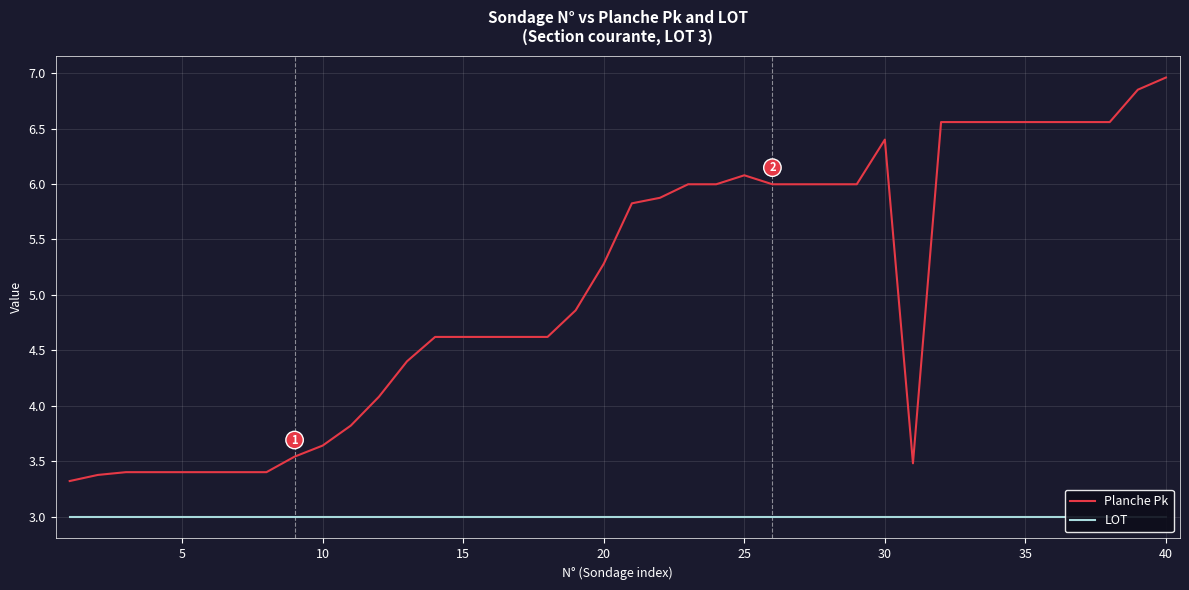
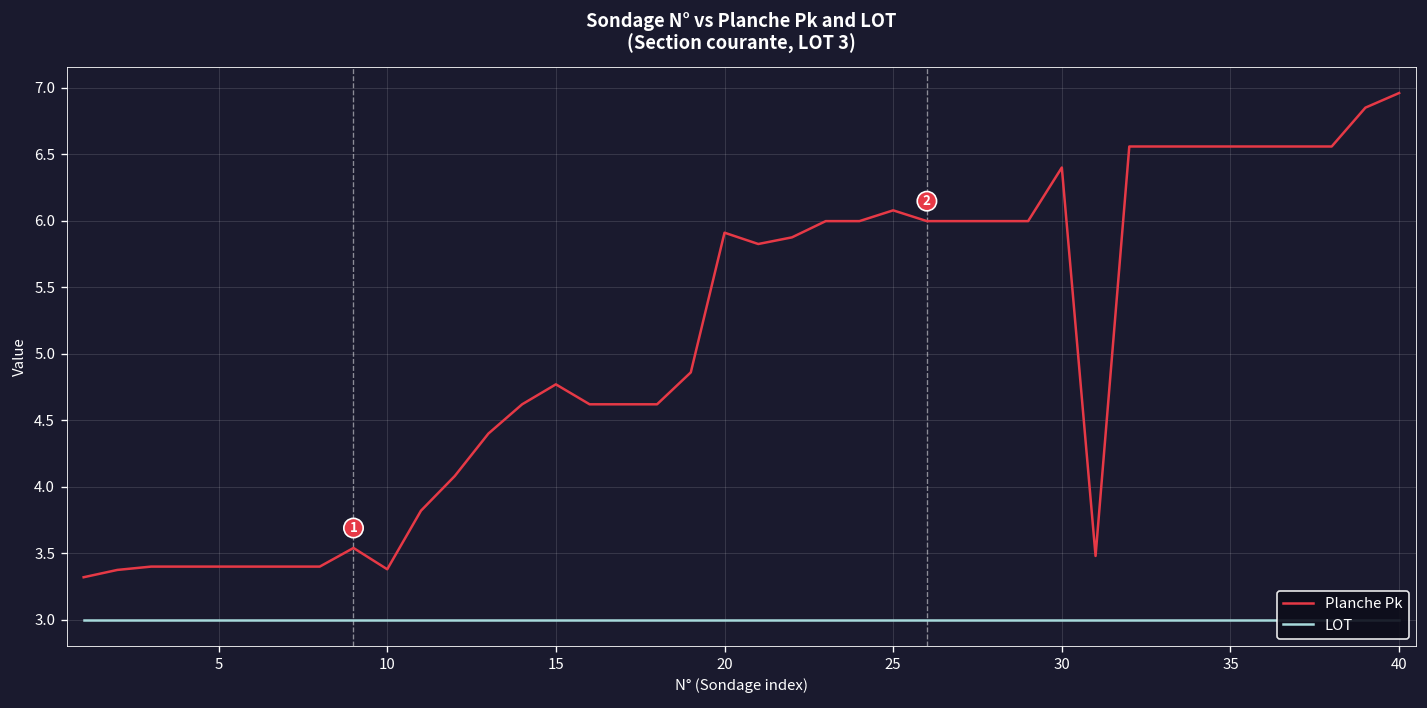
Planche Pk, 10: 3.64 -> 3.38
Planche Pk, 15: 4.62 -> 4.77
Planche Pk, 20: 5.28 -> 5.91
